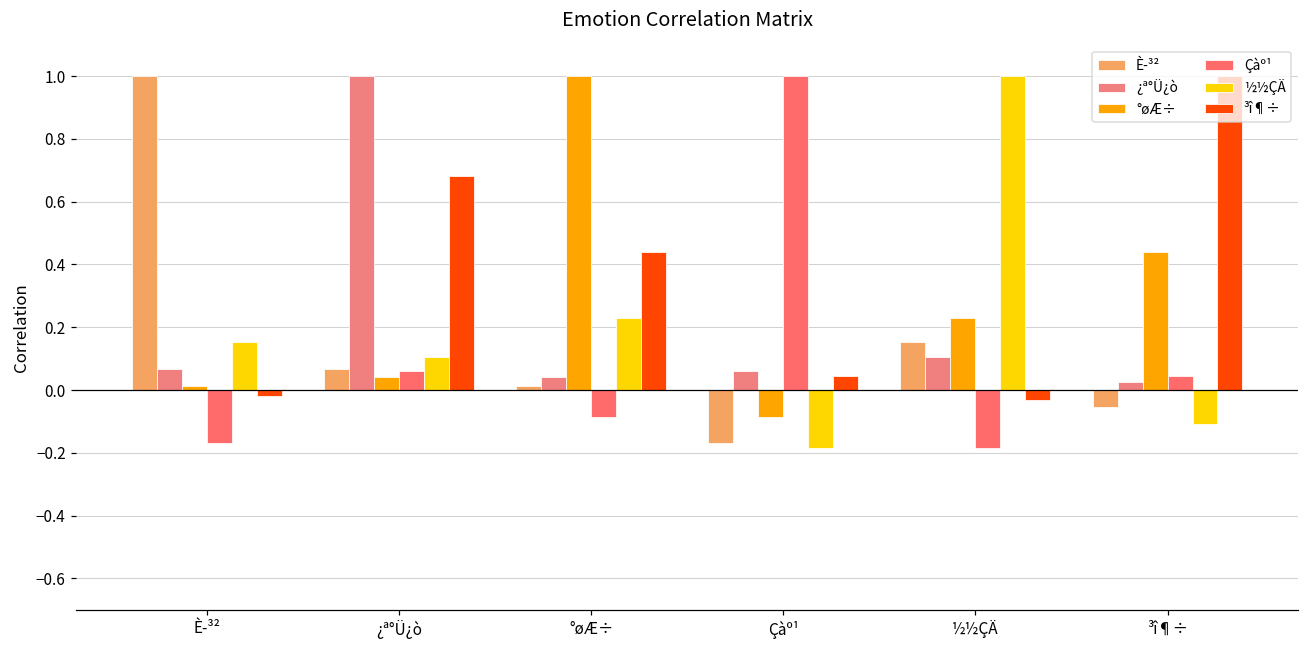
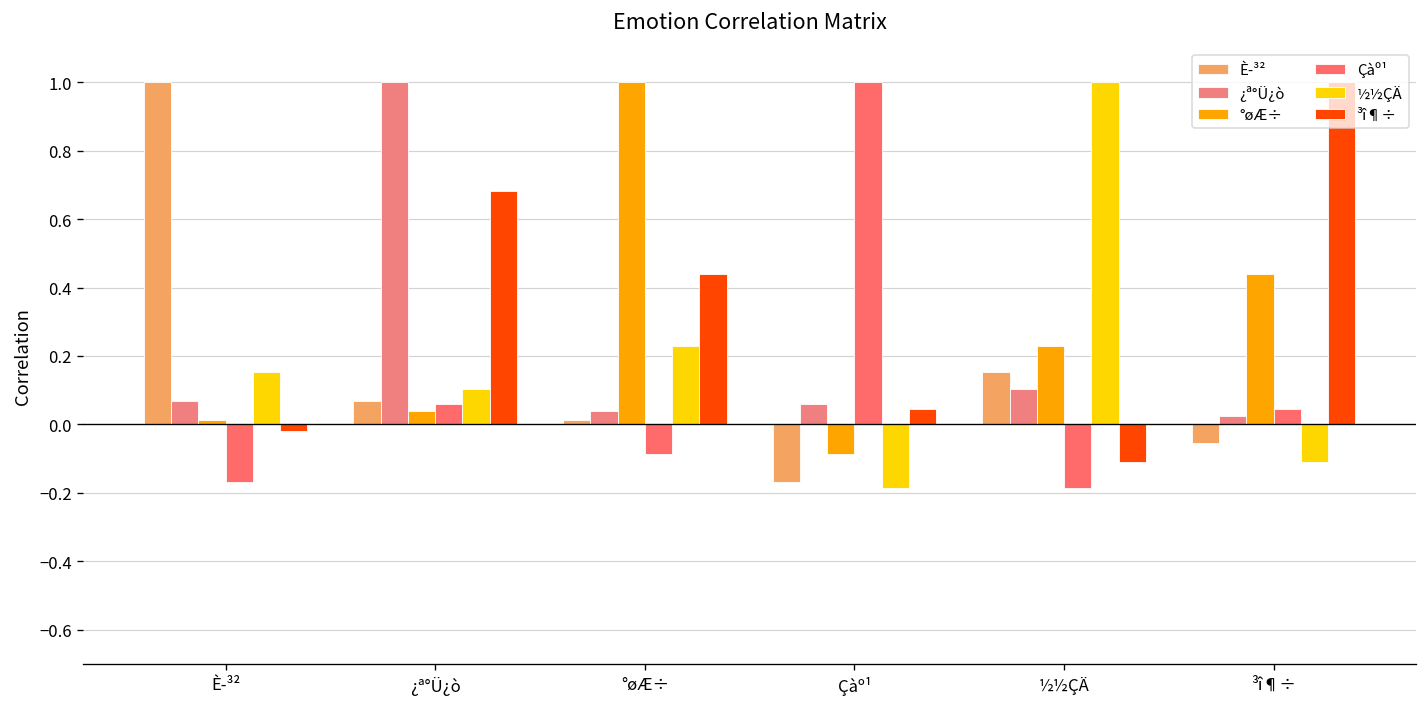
³î¶÷, ½½ÇÄ: -0.03 -> -0.11
